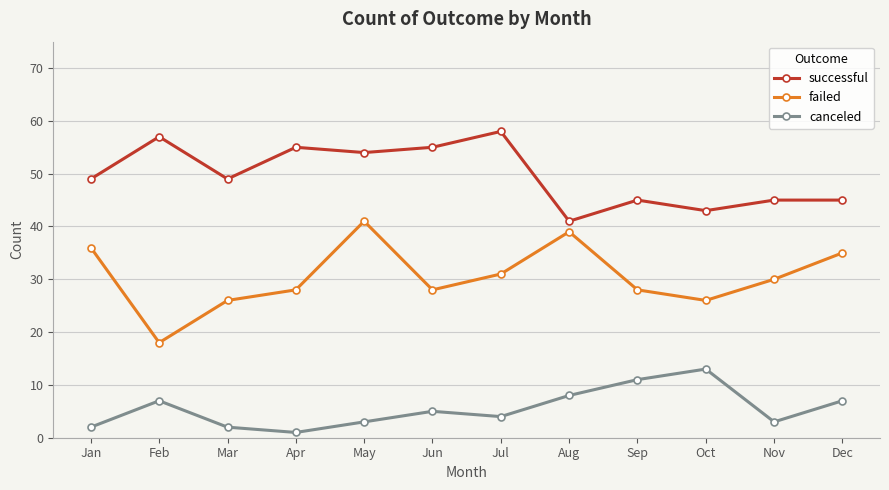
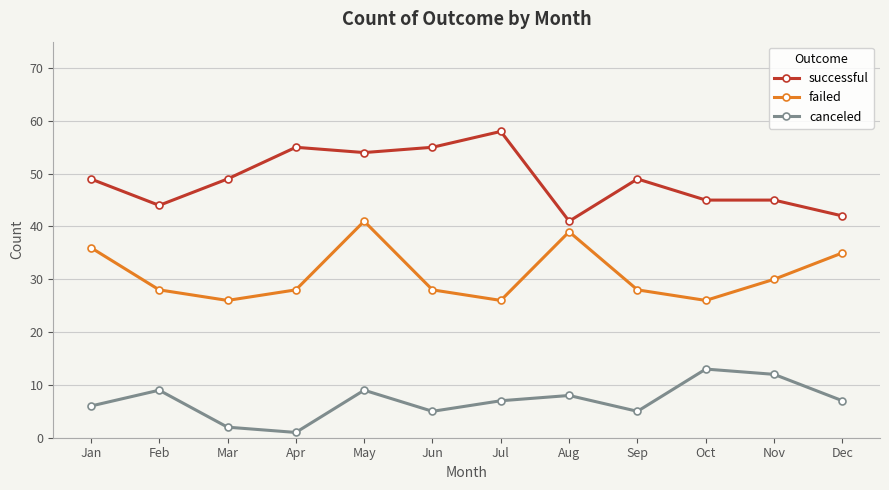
canceled, Jan: 2 -> 6
successful, Feb: 57 -> 44
failed, Feb: 18 -> 28
canceled, Feb: 7 -> 9
canceled, May: 3 -> 9
failed, Jul: 31 -> 26
canceled, Jul: 4 -> 7
successful, Sep: 45 -> 49
canceled, Sep: 11 -> 5
successful, Oct: 43 -> 45
canceled, Nov: 3 -> 12
successful, Dec: 45 -> 42
